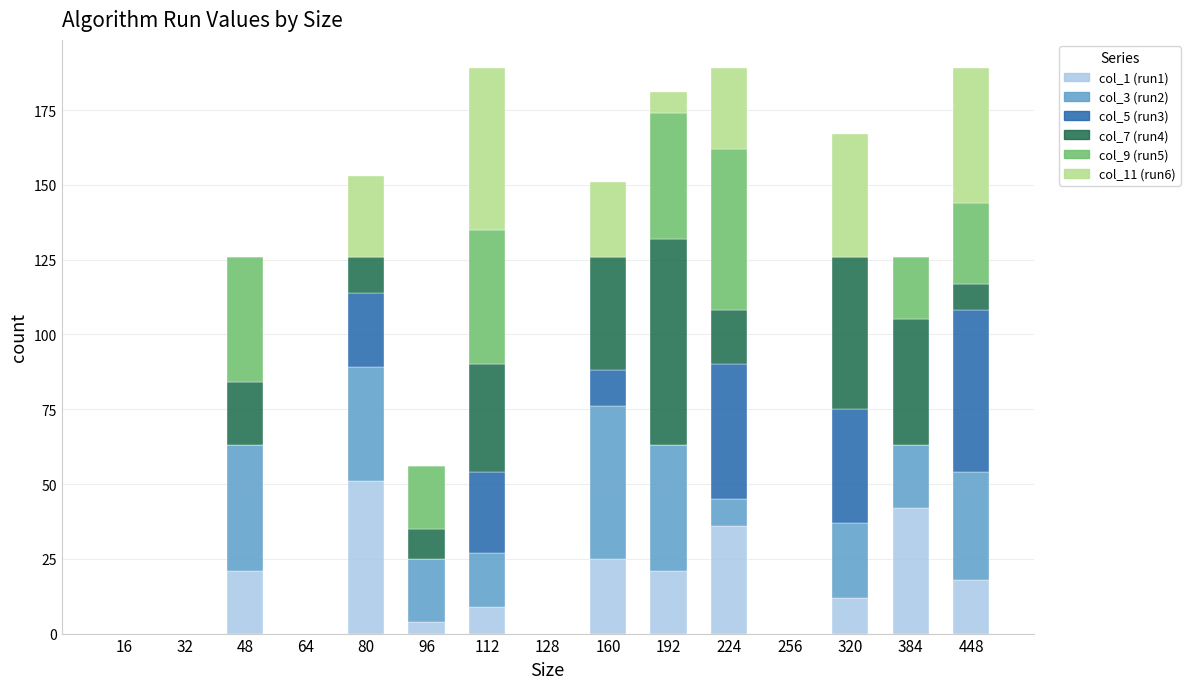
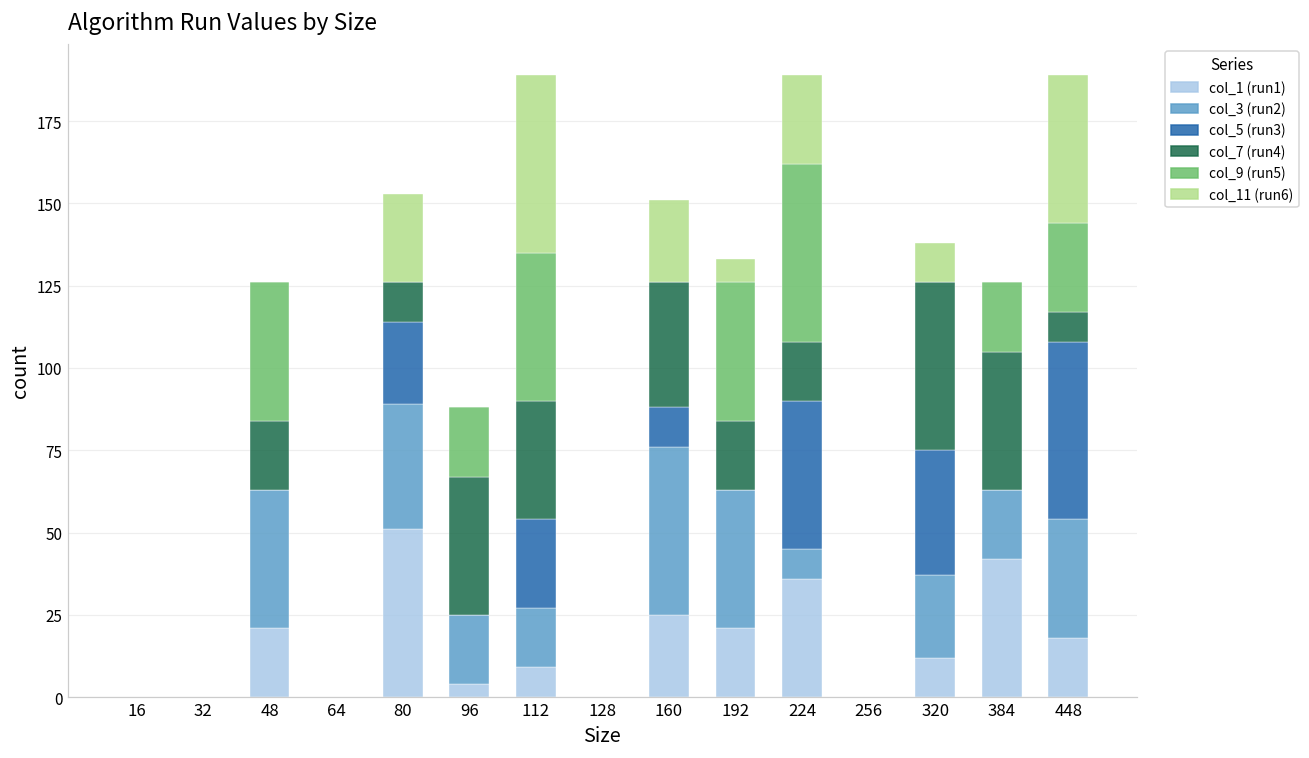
col_7 (run4), 96: 10 -> 42
col_7 (run4), 192: 69 -> 21
col_11 (run6), 320: 41 -> 12
